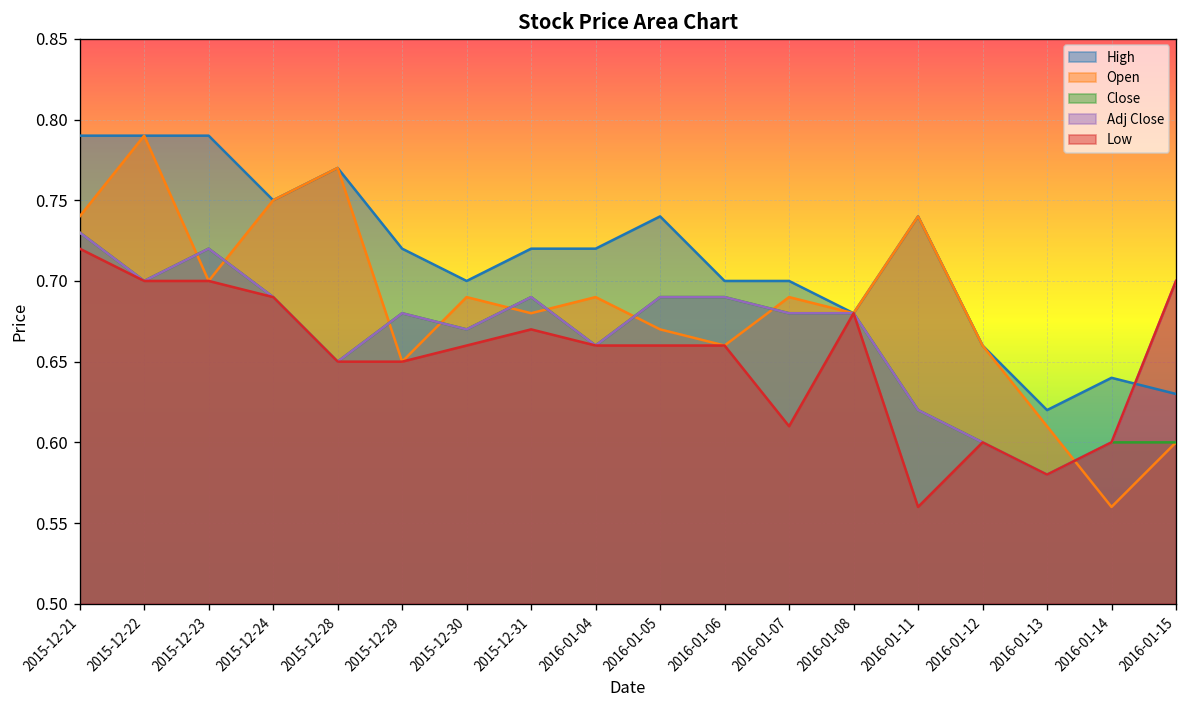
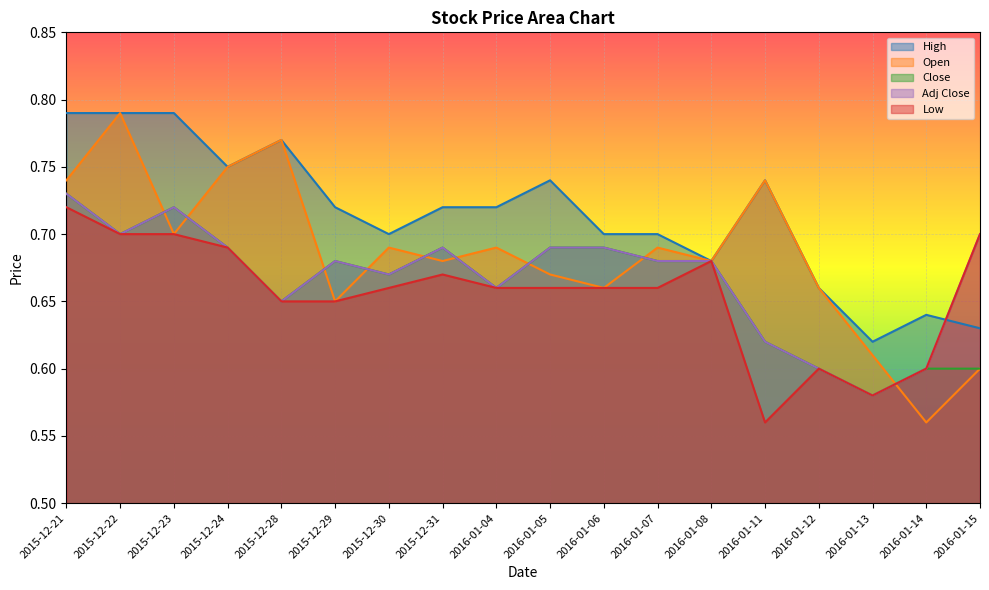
Low, 2016-01-07: 0.61 -> 0.66
